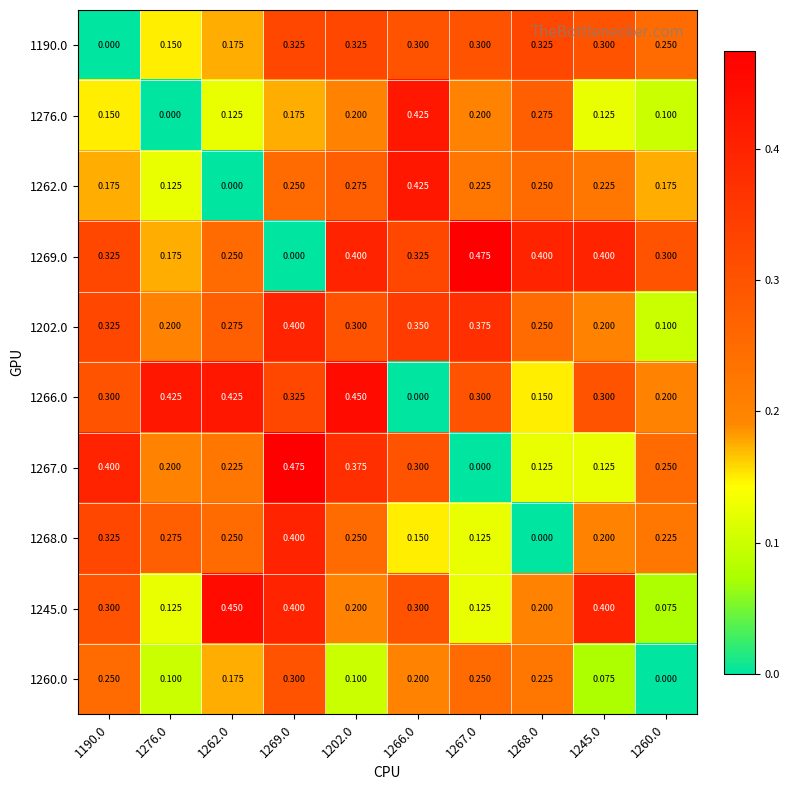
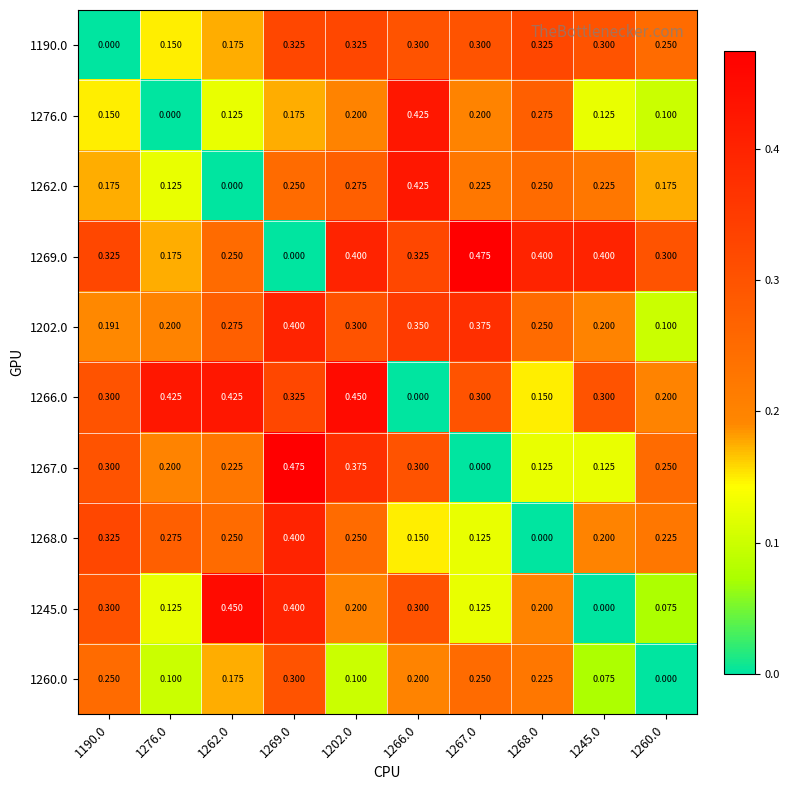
1202.0, 1190.0: 0.325 -> 0.191
1267.0, 1190.0: 0.400 -> 0.300
1245.0, 1245.0: 0.400 -> 0.000
